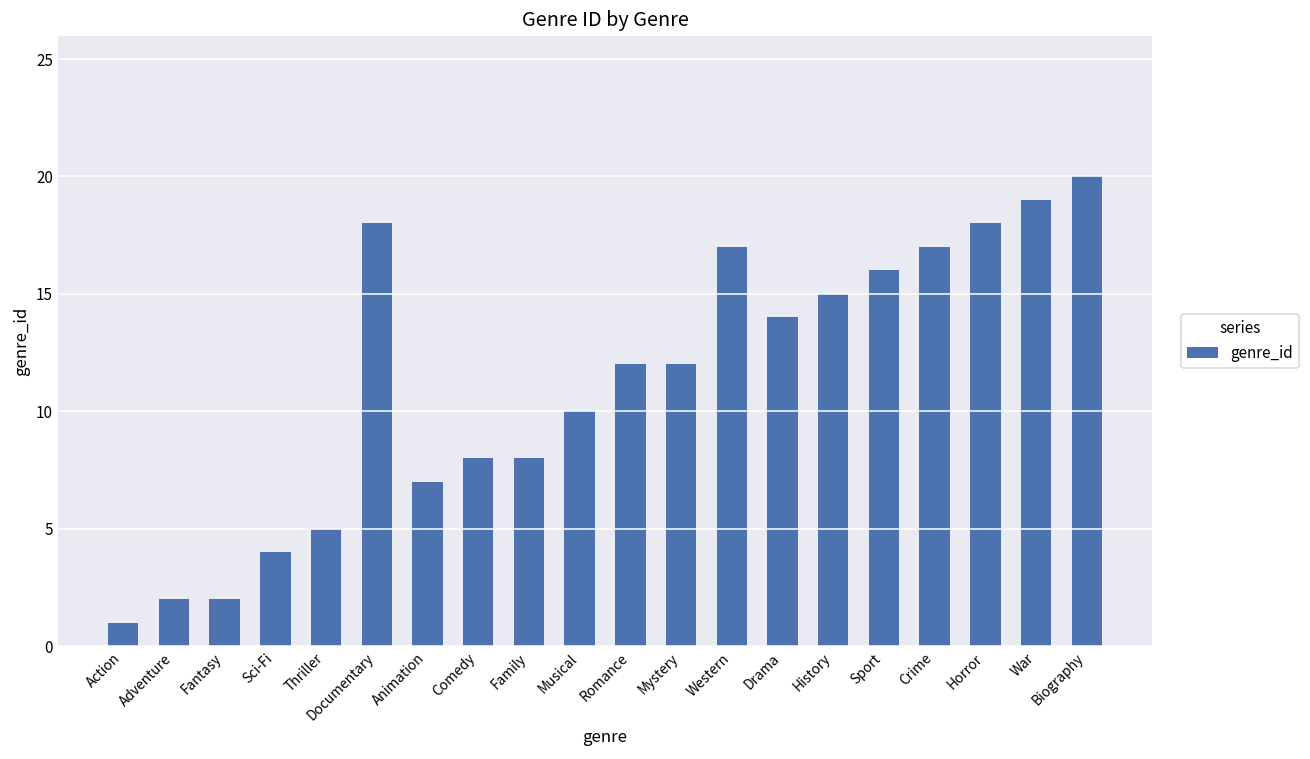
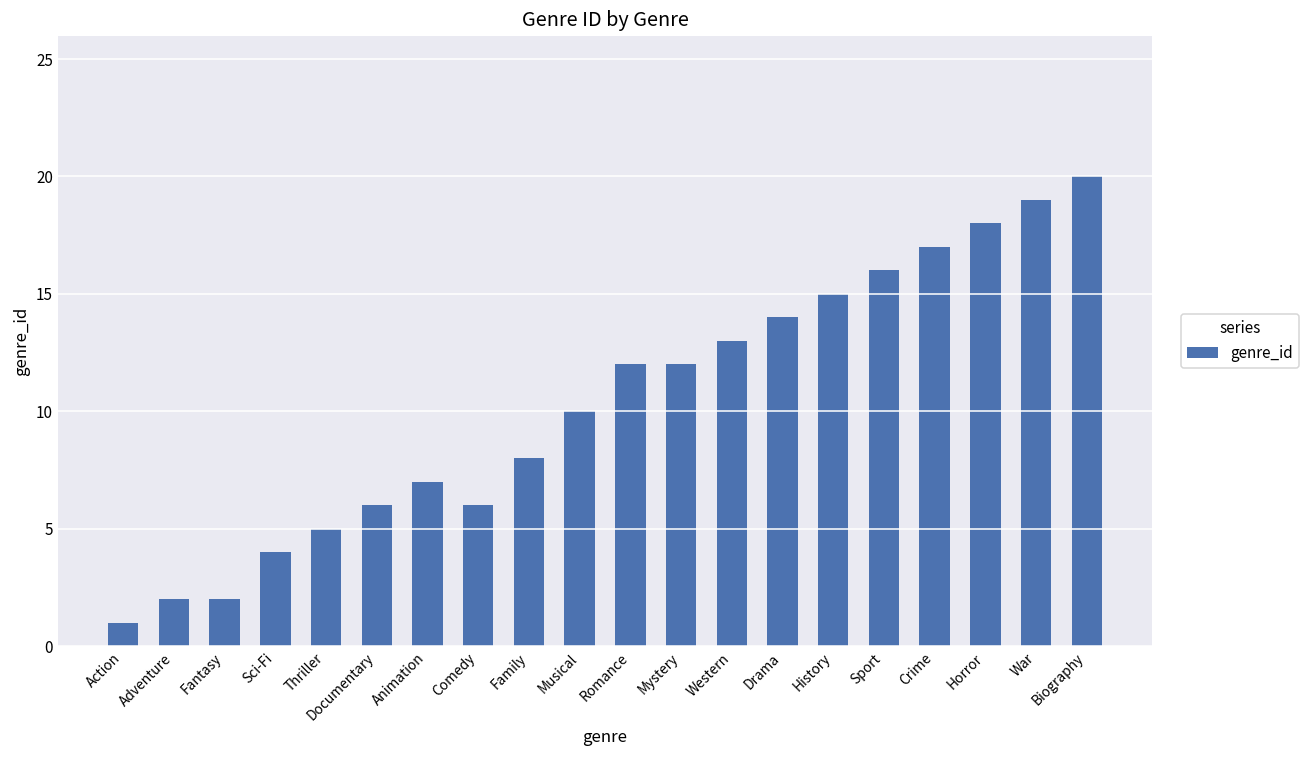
Documentary: 18 -> 6
Comedy: 8 -> 6
Western: 17 -> 13
